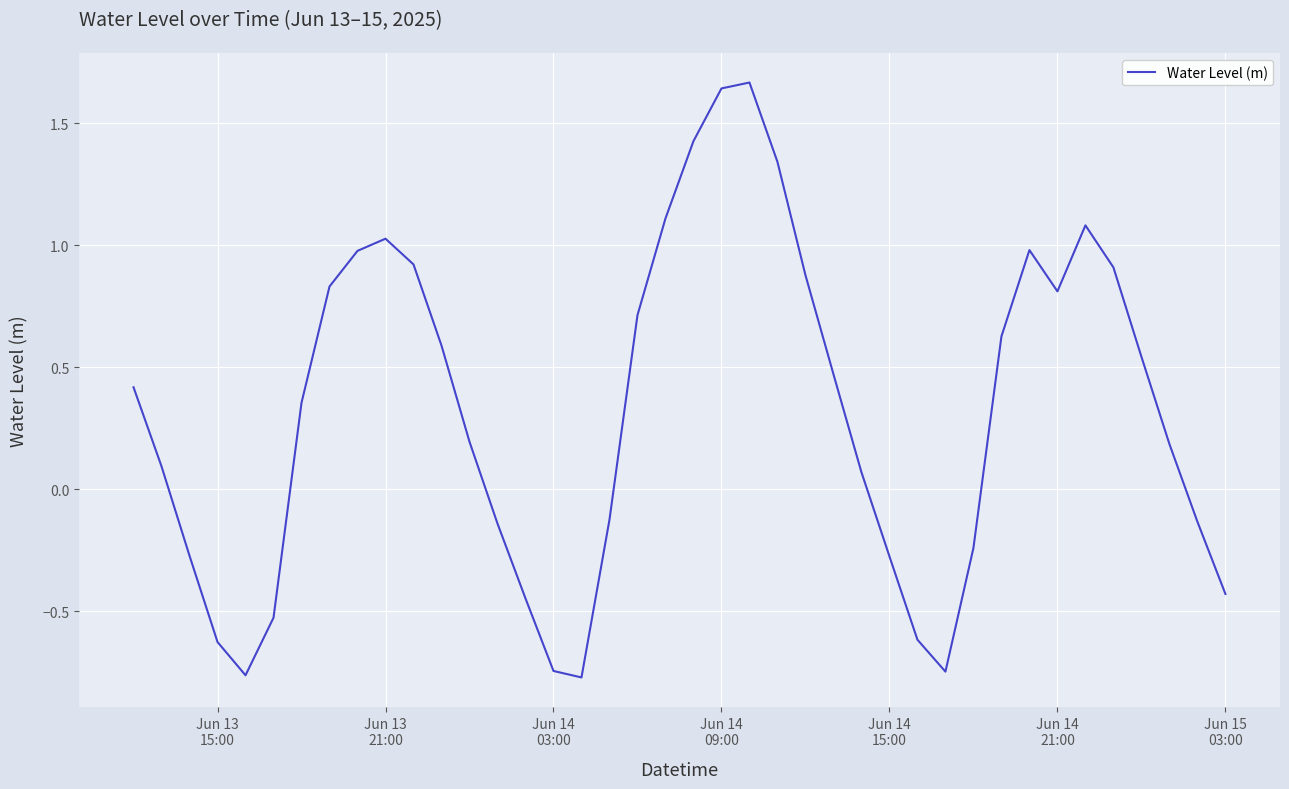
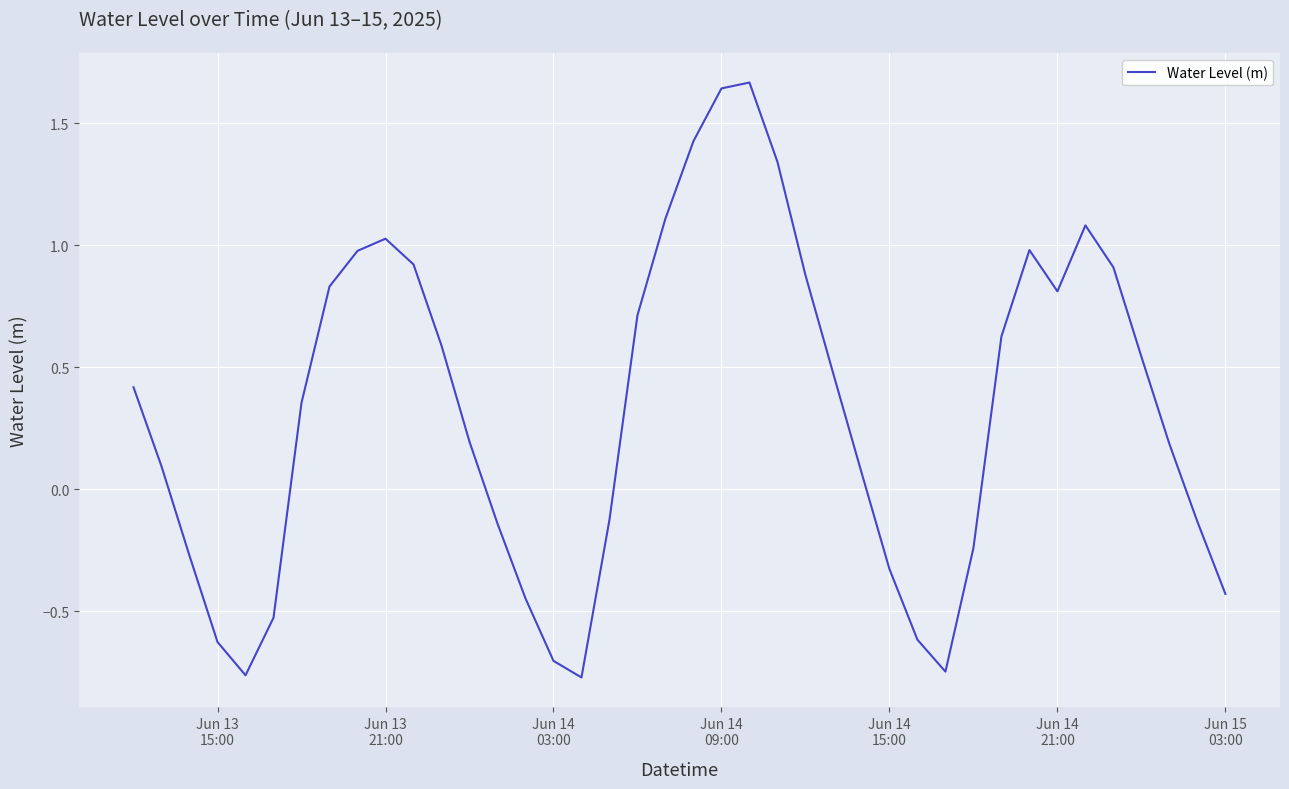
Jun 14 03:00: -0.75 -> -0.70
Jun 14 15:00: -0.28 -> -0.33
